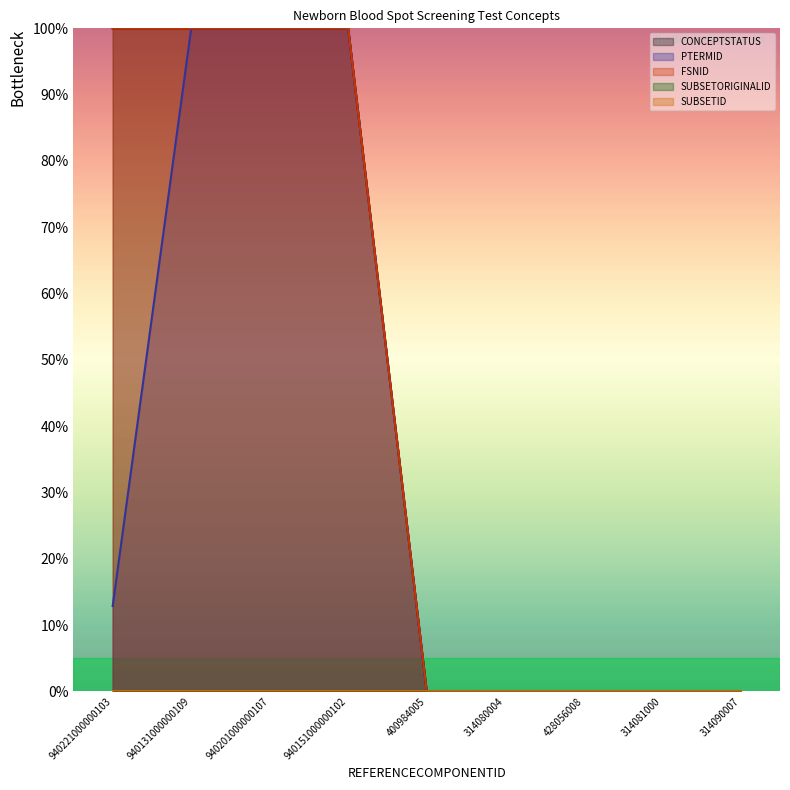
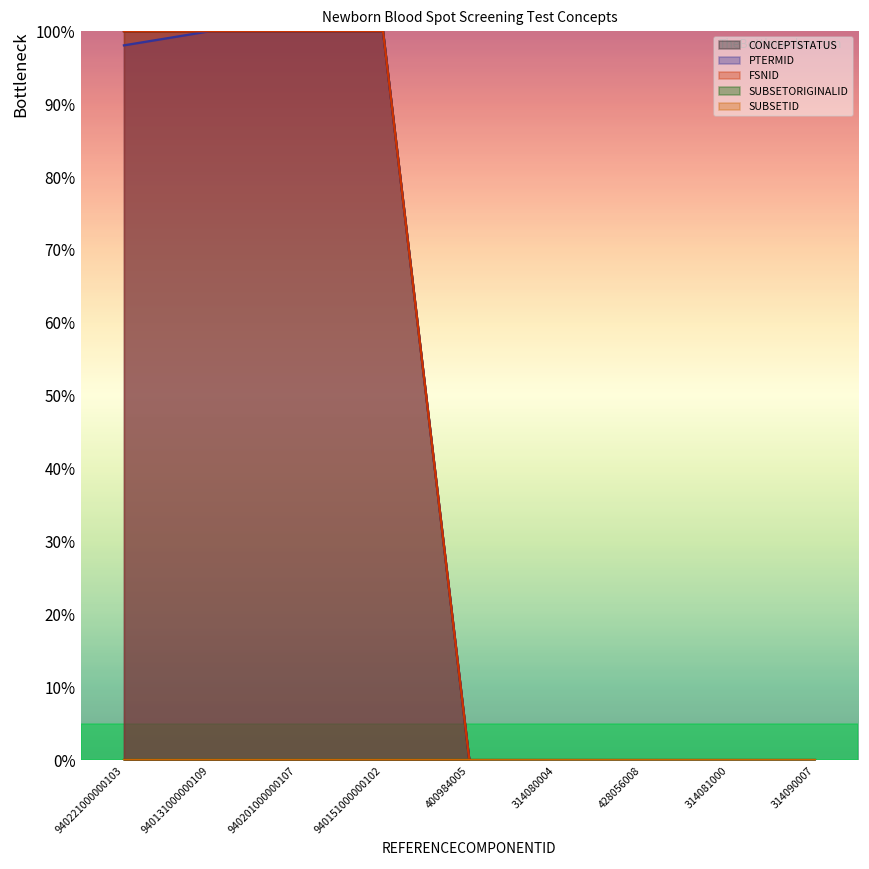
PTERMID, 940221000000103: 13% -> 98%
